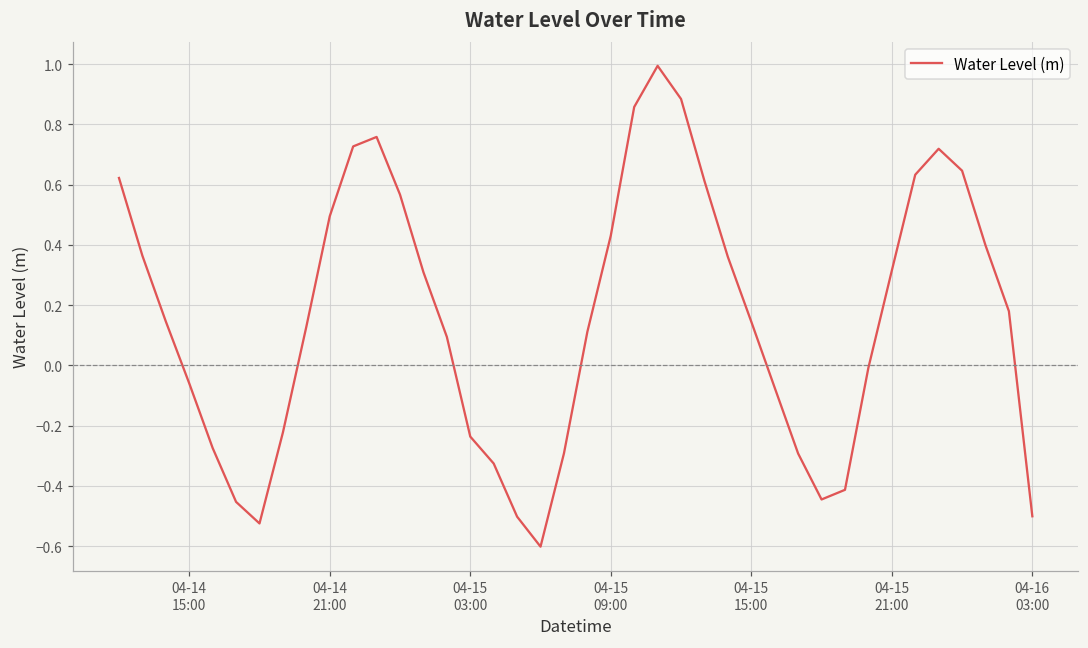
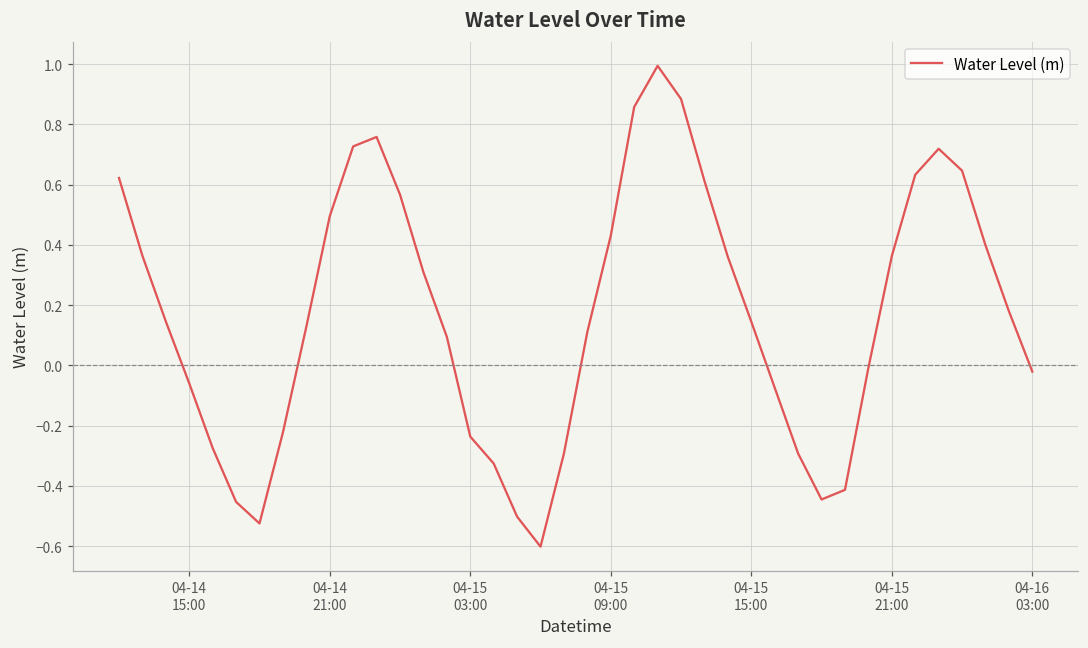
04-15 21:00: 0.31 -> 0.36
04-16 03:00: -0.50 -> -0.02
